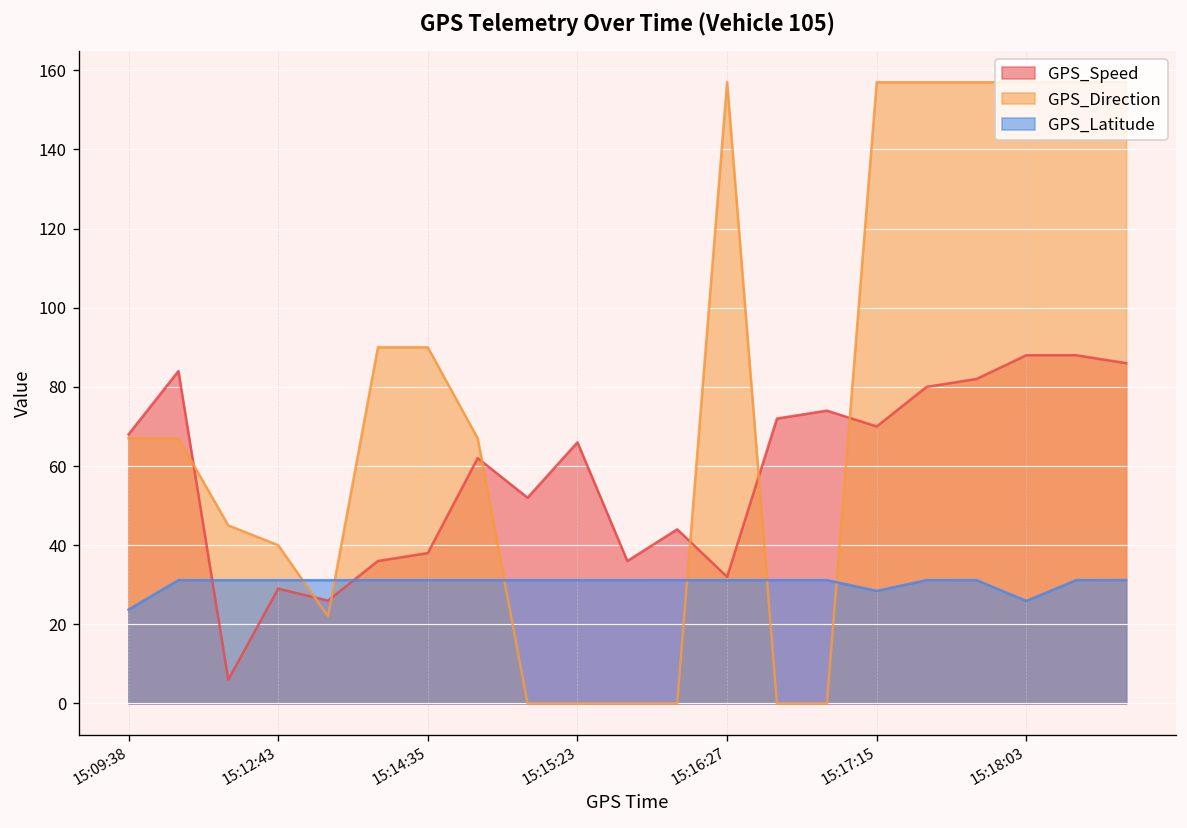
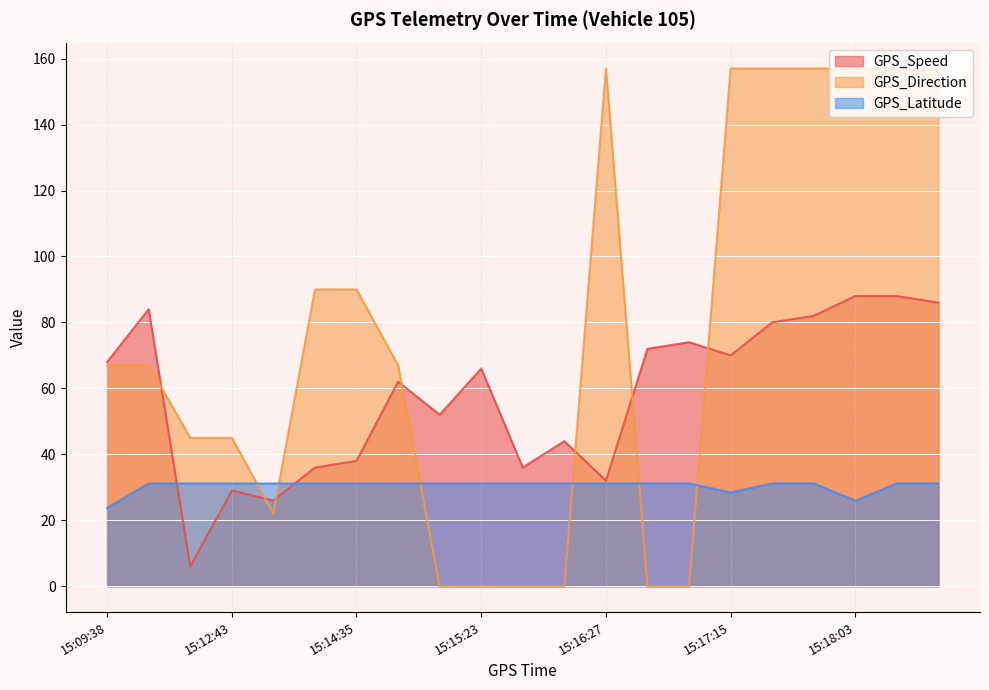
GPS_Direction, 15:12:43: 40 -> 45
